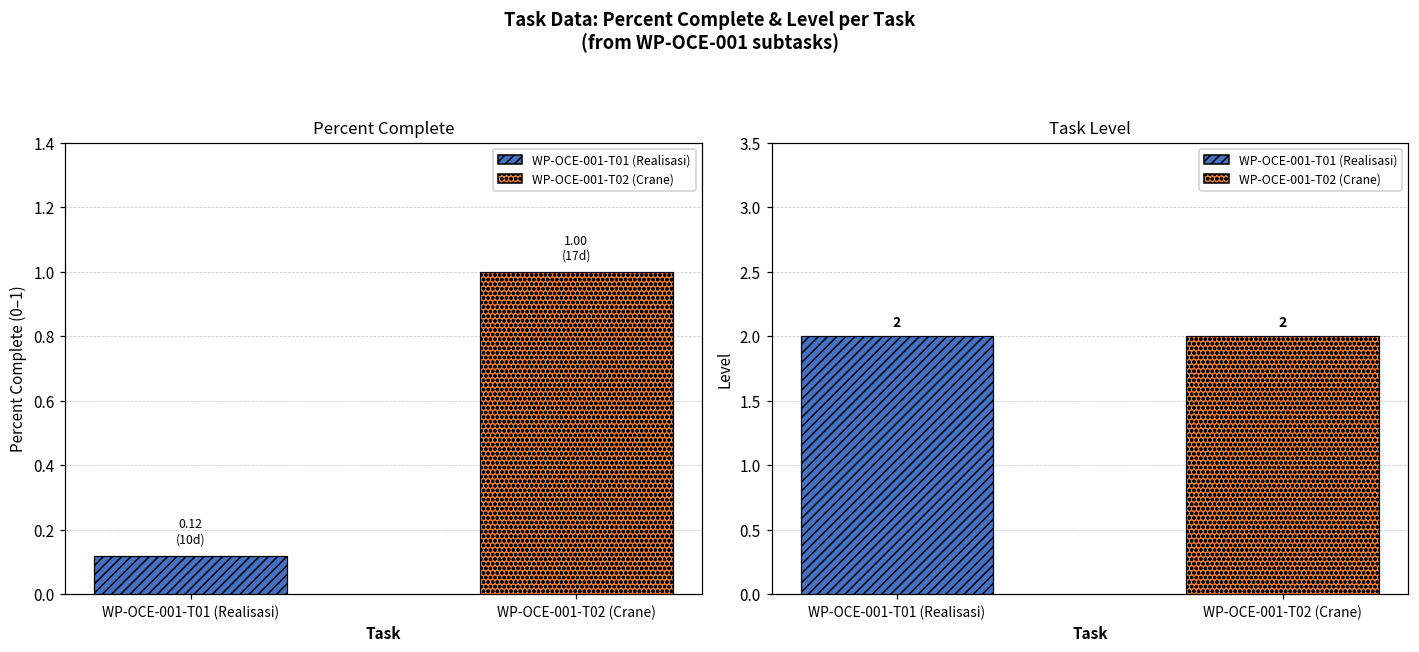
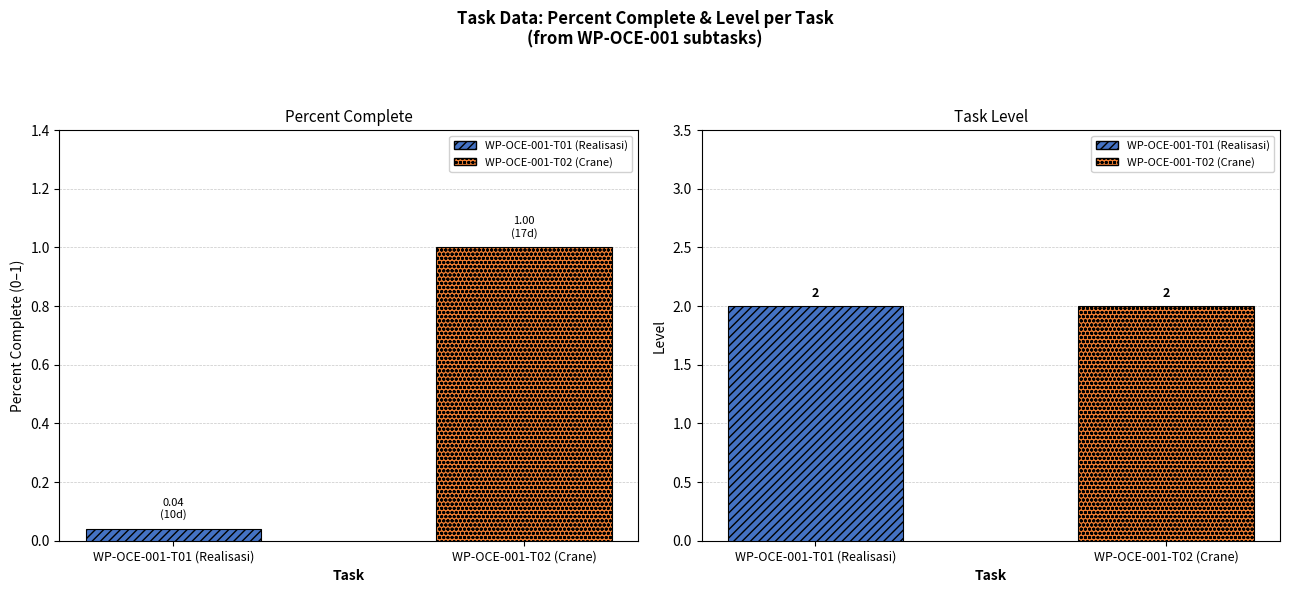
Percent Complete, WP-OCE-001-T01 (Realisasi): 0.12 -> 0.04
